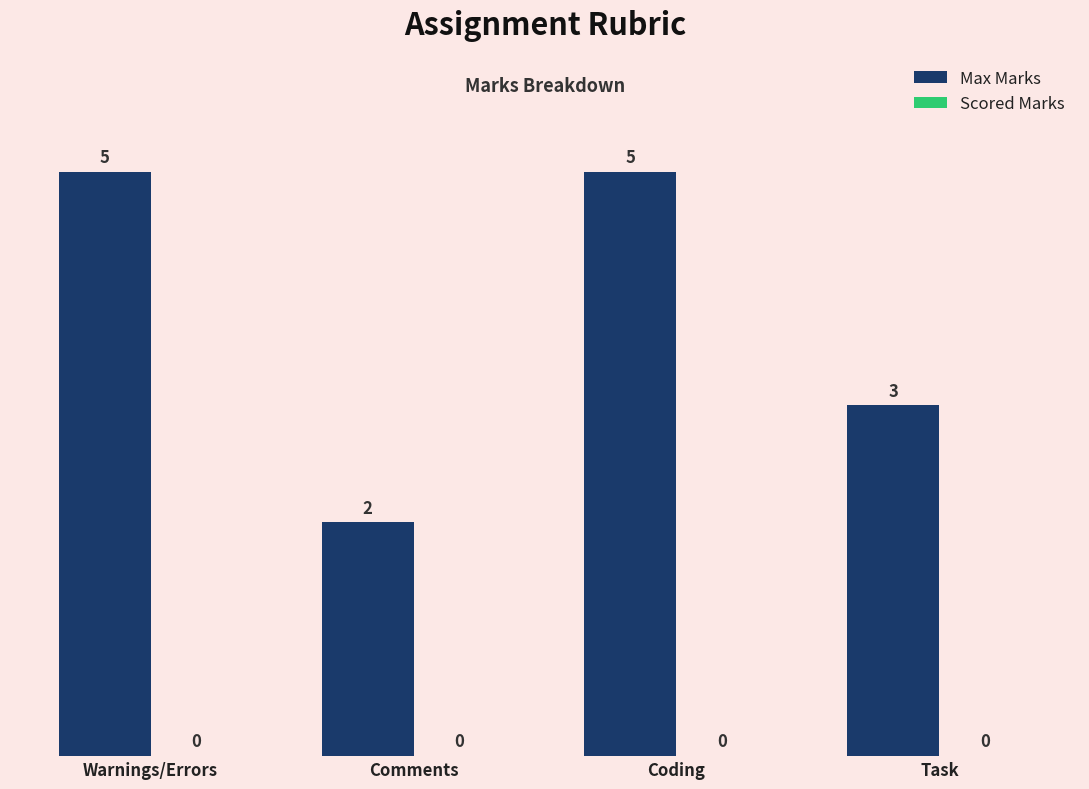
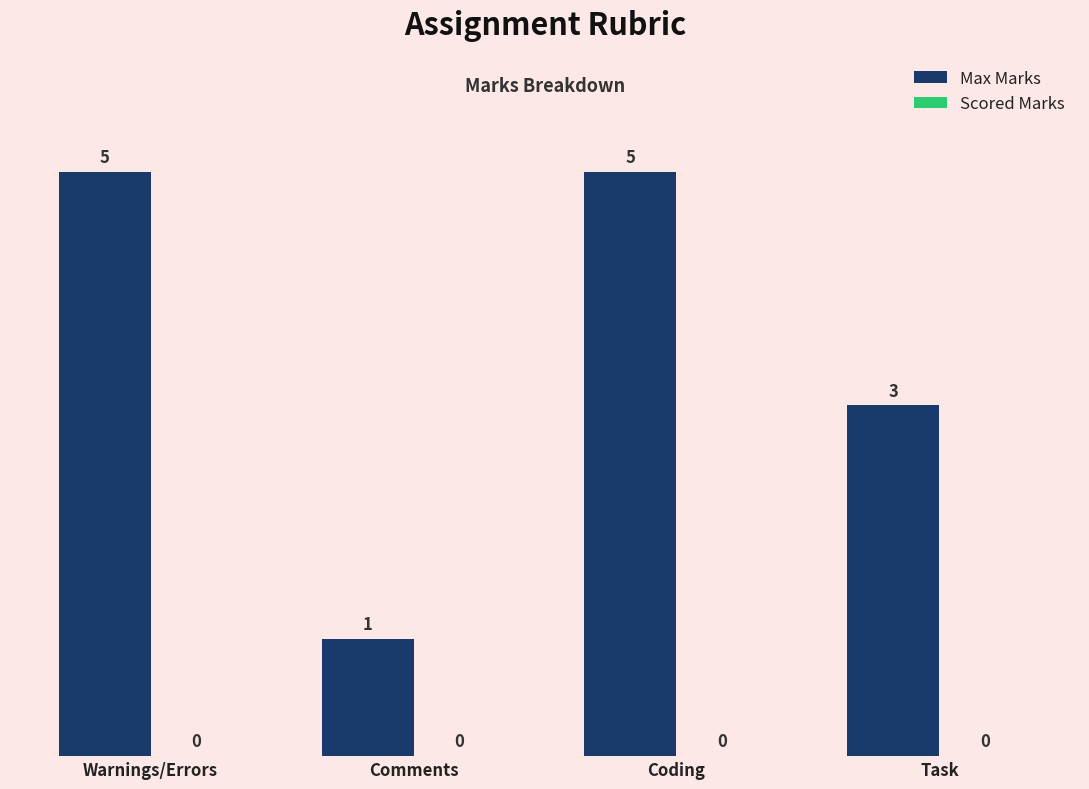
Max Marks, Comments: 2 -> 1
